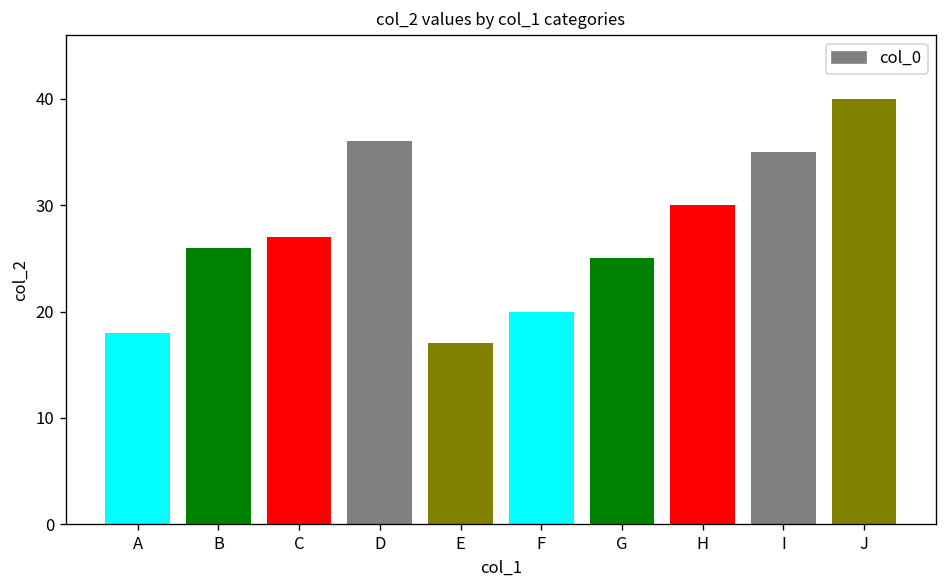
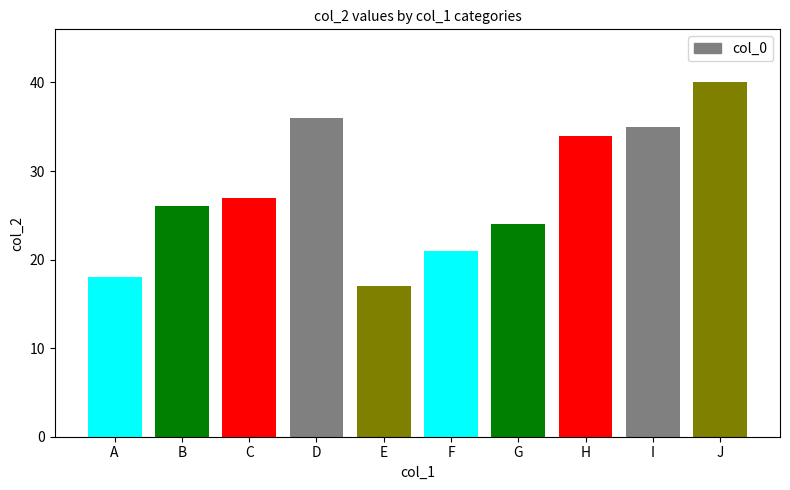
F: 20 -> 21
G: 25 -> 24
H: 30 -> 34
